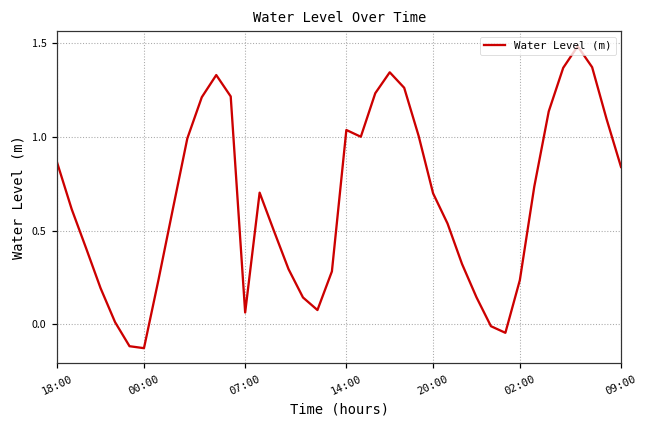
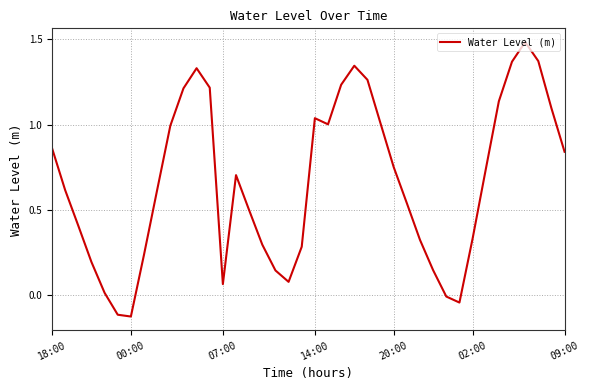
20:00: 0.70 -> 0.75
02:00: 0.24 -> 0.33
